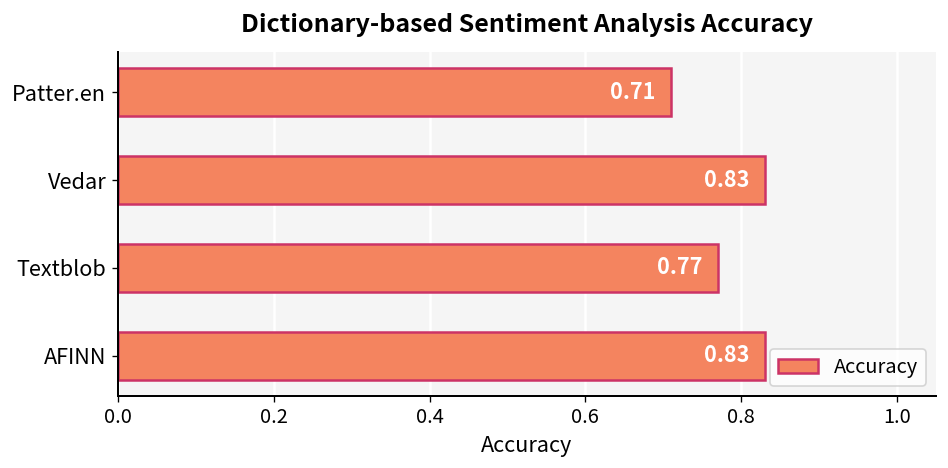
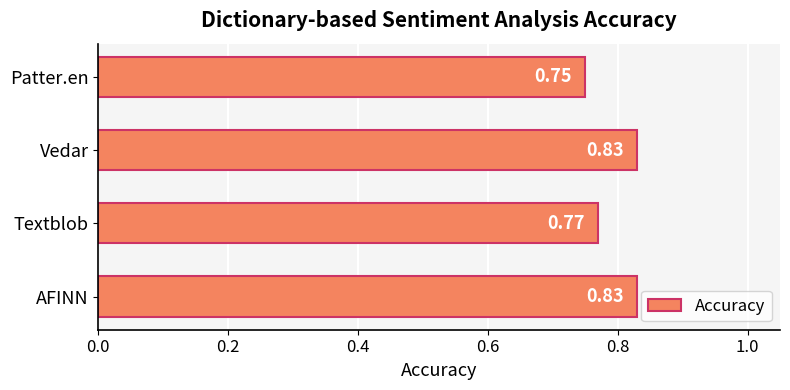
Patter.en: 0.71 -> 0.75
